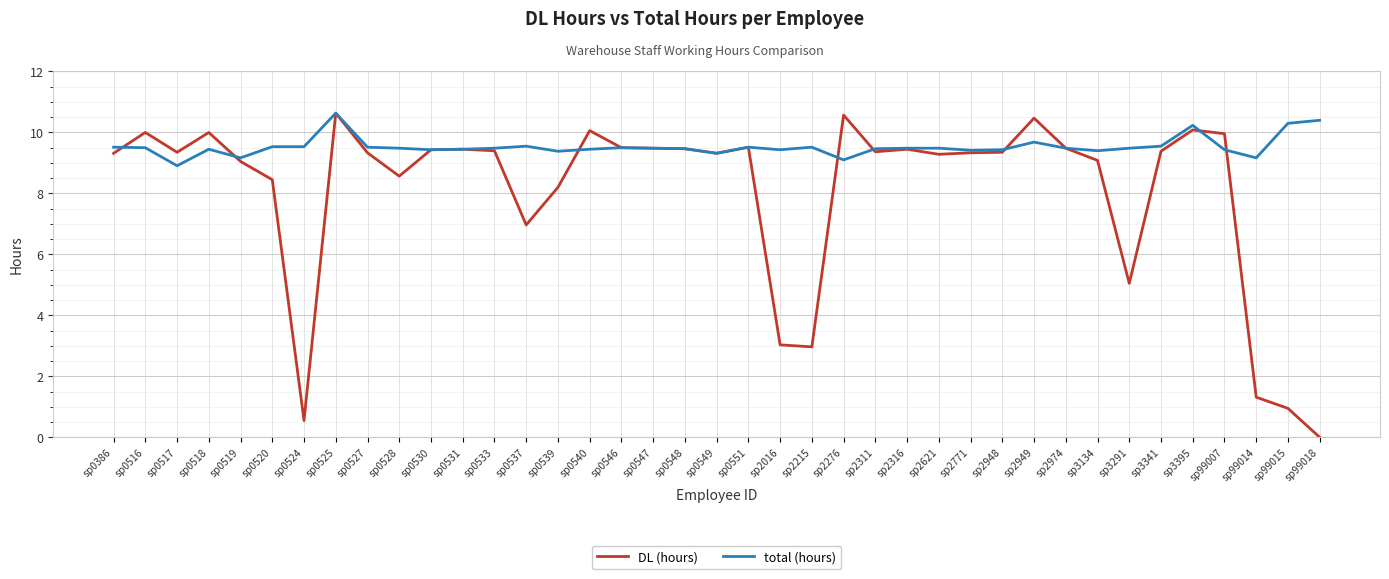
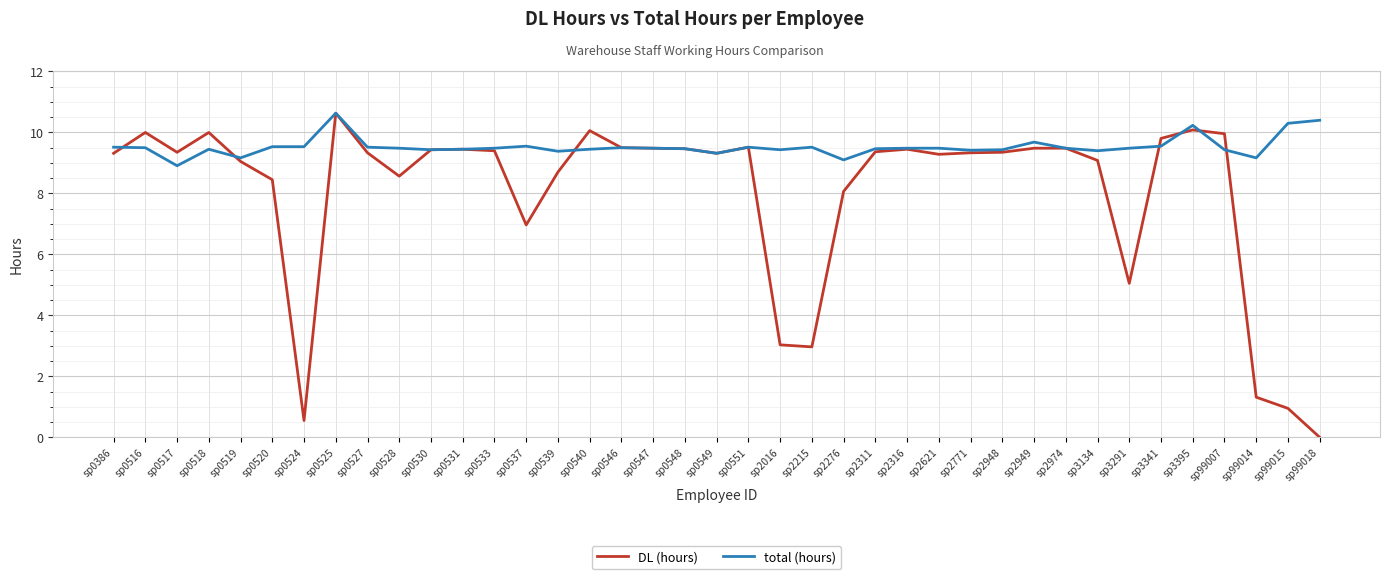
DL (hours), sp0539: 8.2 -> 8.7
DL (hours), sp2276: 10.6 -> 8.1
DL (hours), sp2949: 10.5 -> 9.5
DL (hours), sp3341: 9.4 -> 9.8
